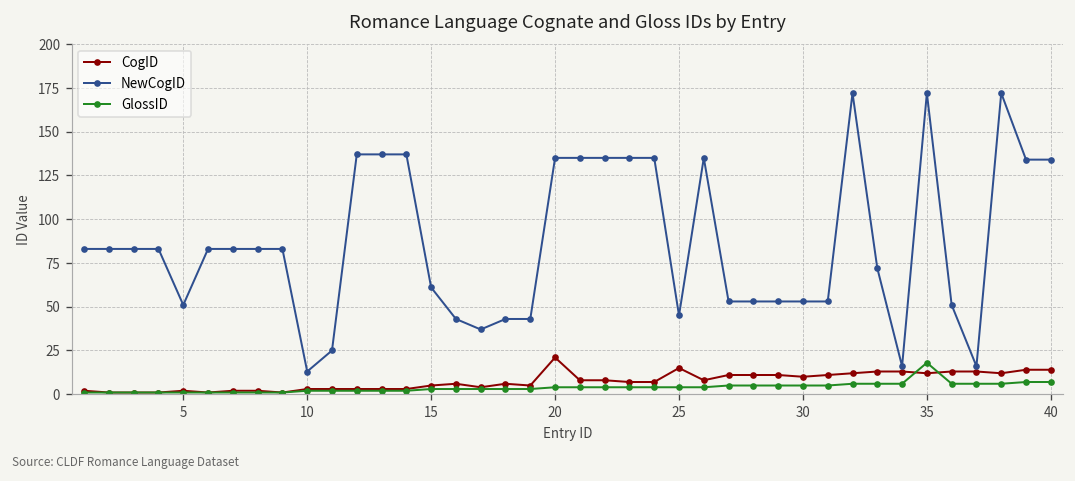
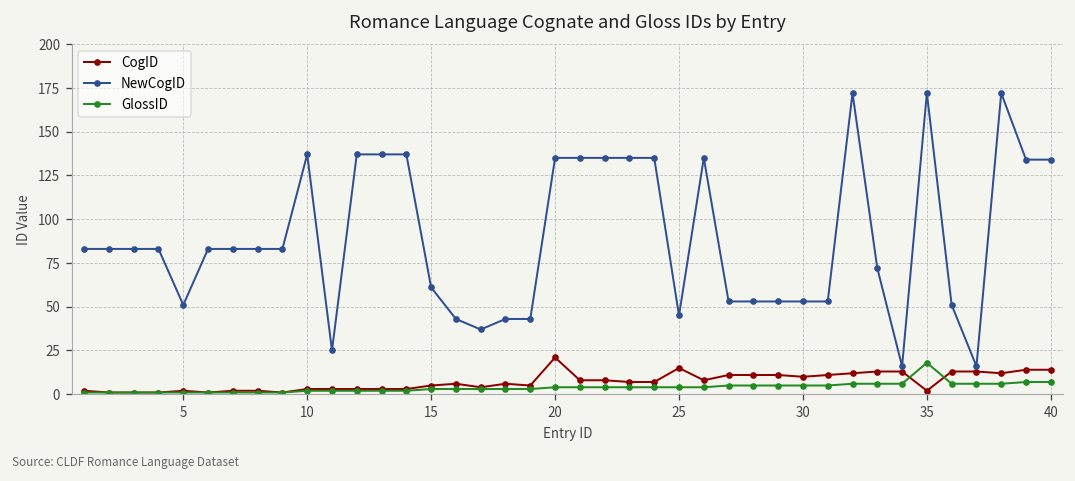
NewCogID, 10: 13 -> 137
CogID, 35: 12 -> 2
